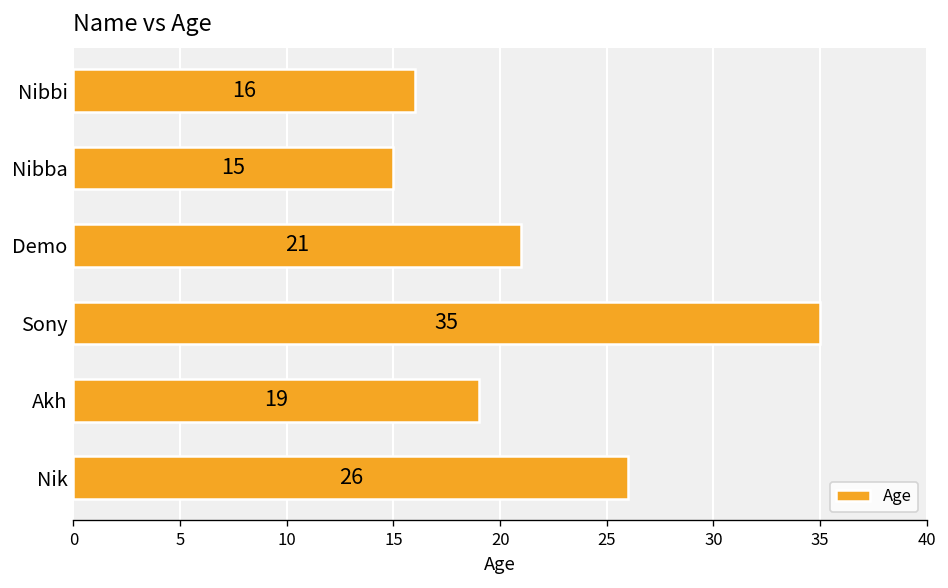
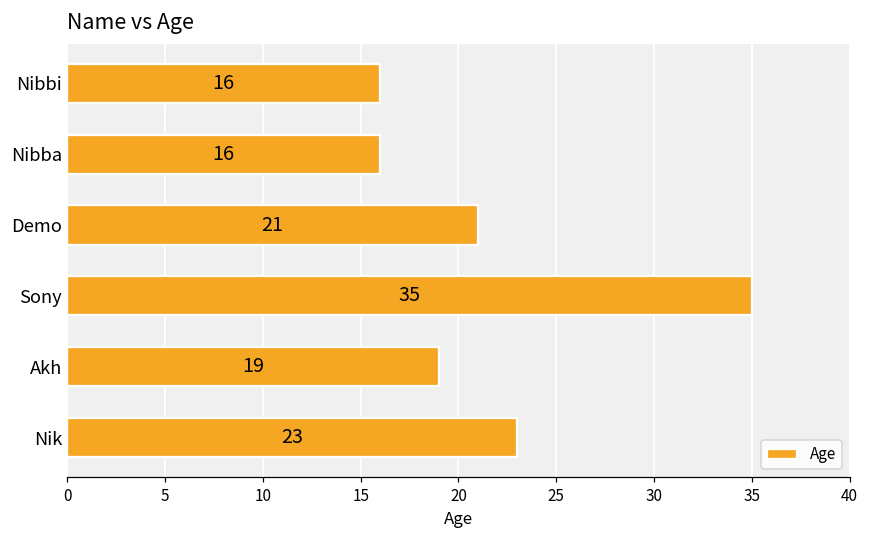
Nibba: 15 -> 16
Nik: 26 -> 23
